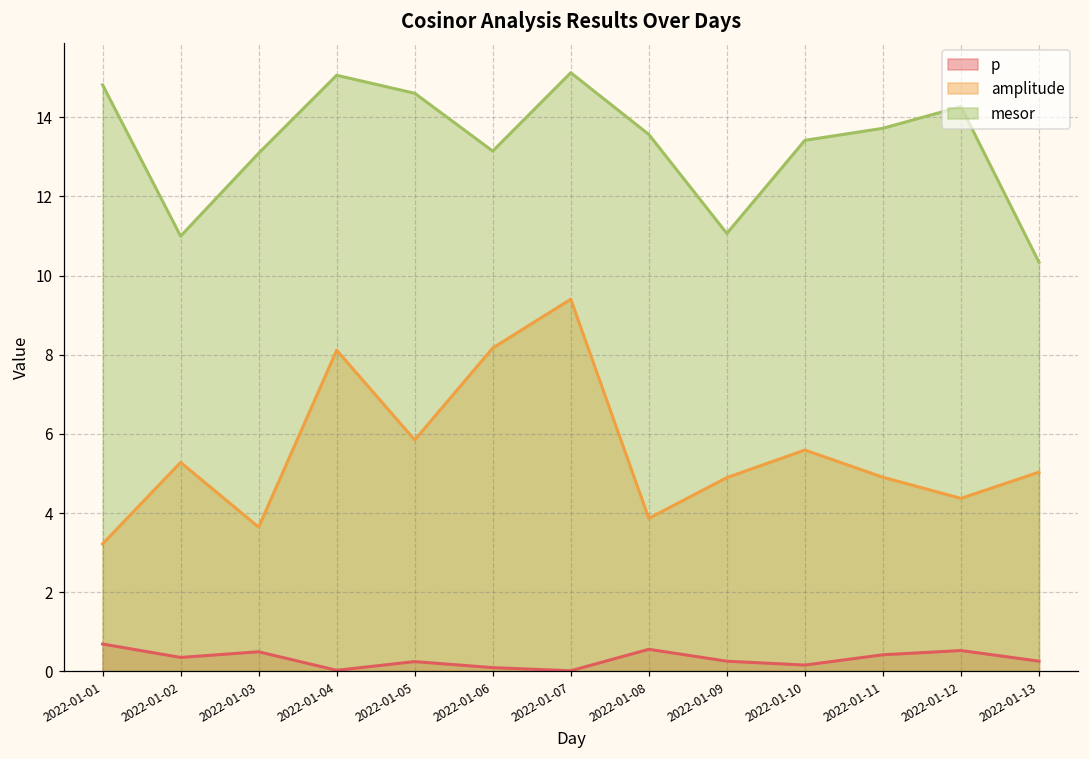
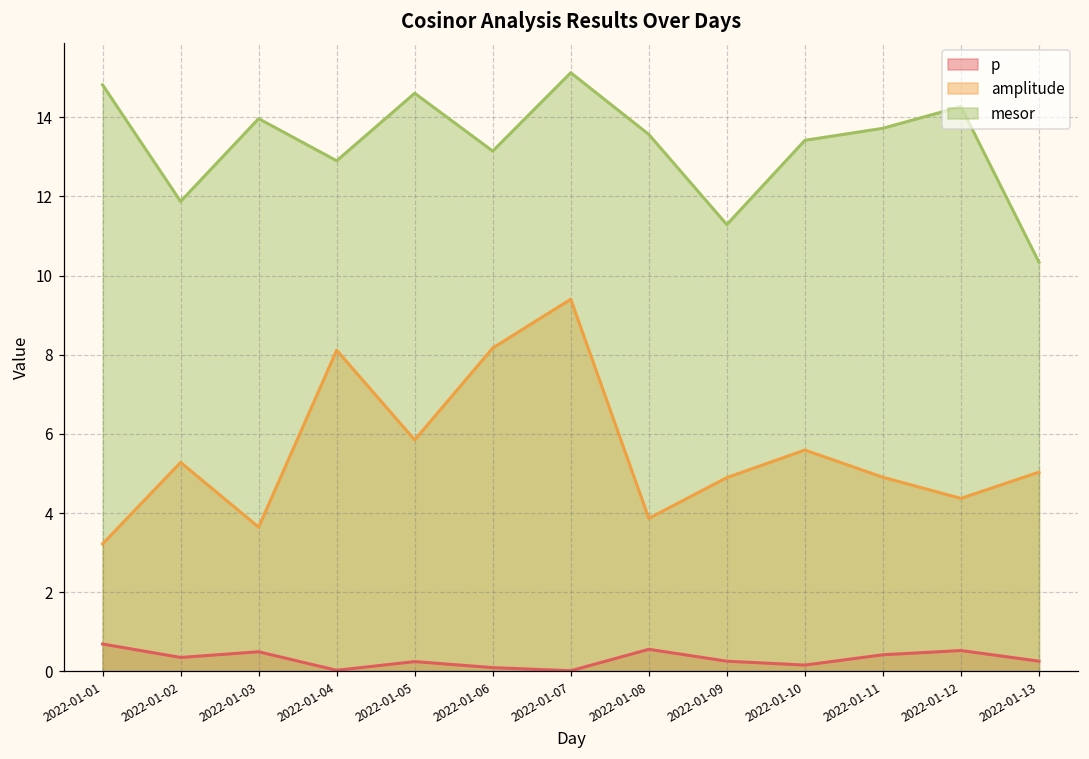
mesor, 2022-01-02: 11.0 -> 11.9
mesor, 2022-01-03: 13.1 -> 14.0
mesor, 2022-01-04: 15.1 -> 12.9
mesor, 2022-01-09: 11.1 -> 11.3
